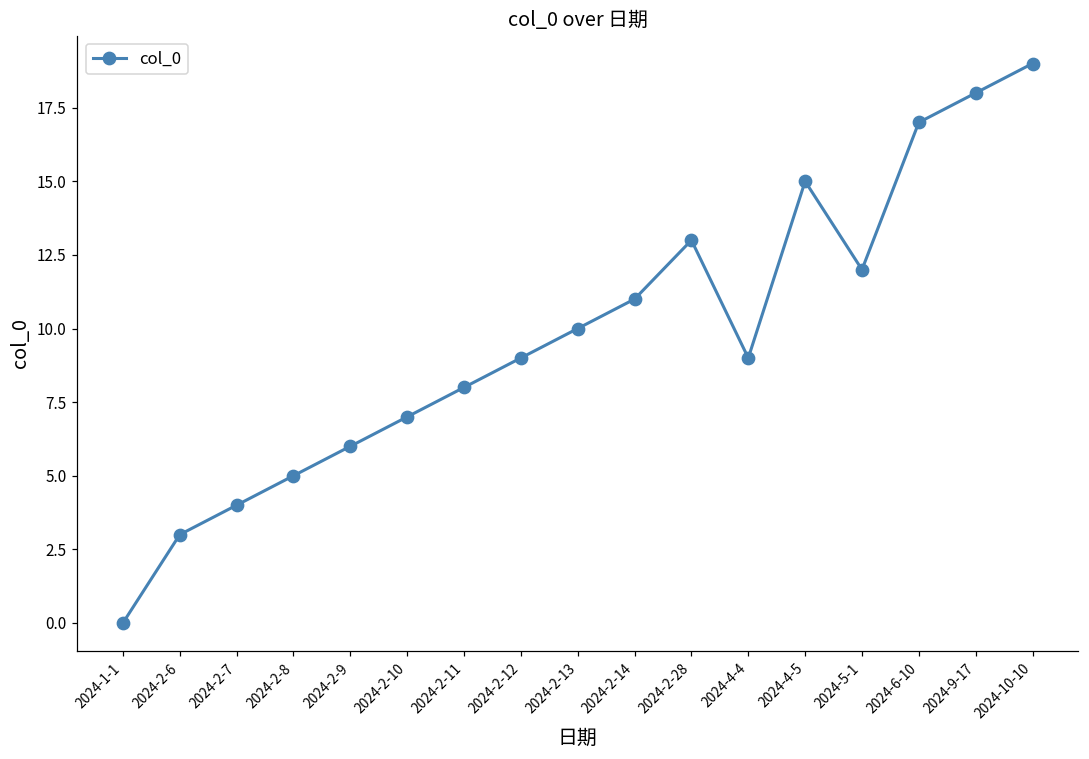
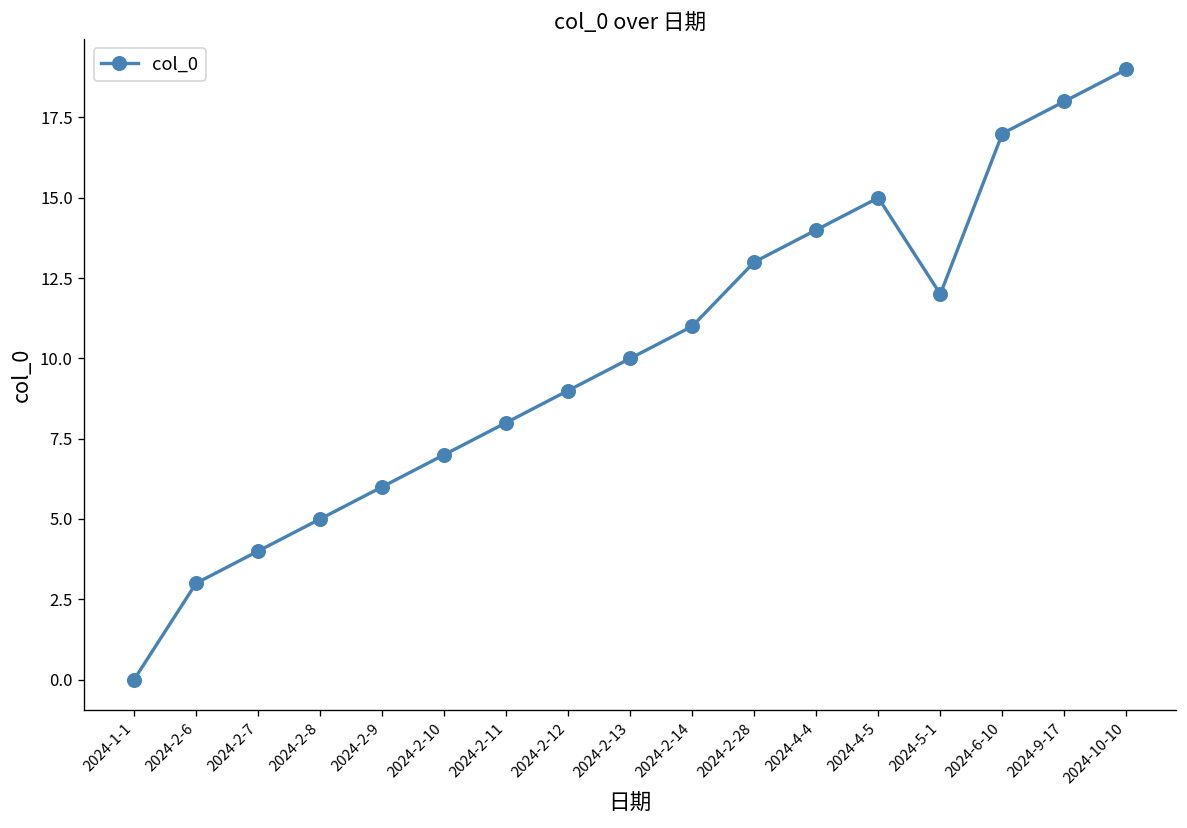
2024-4-4: 9 -> 14
